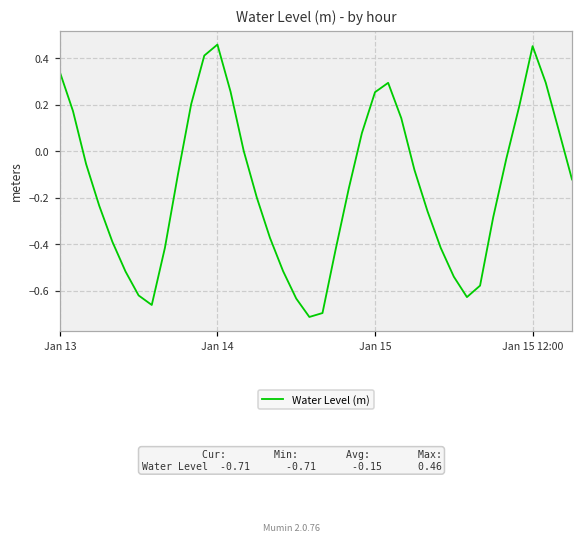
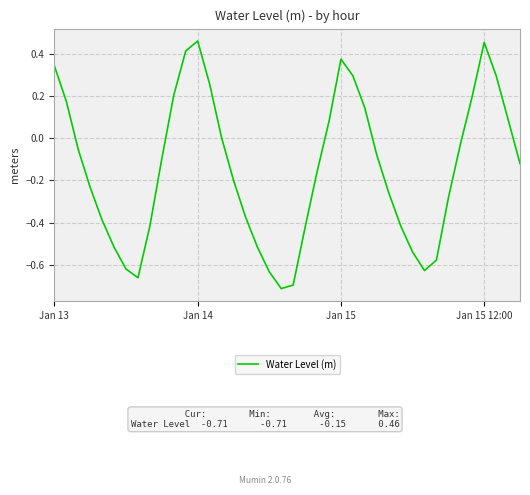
Jan 15: 0.26 -> 0.37
